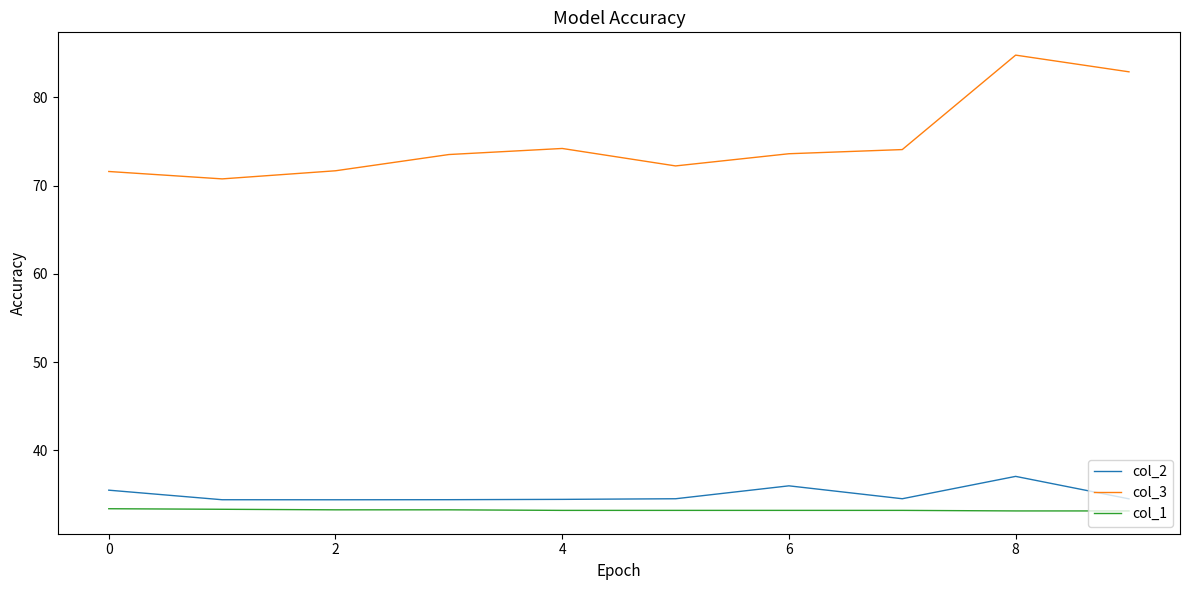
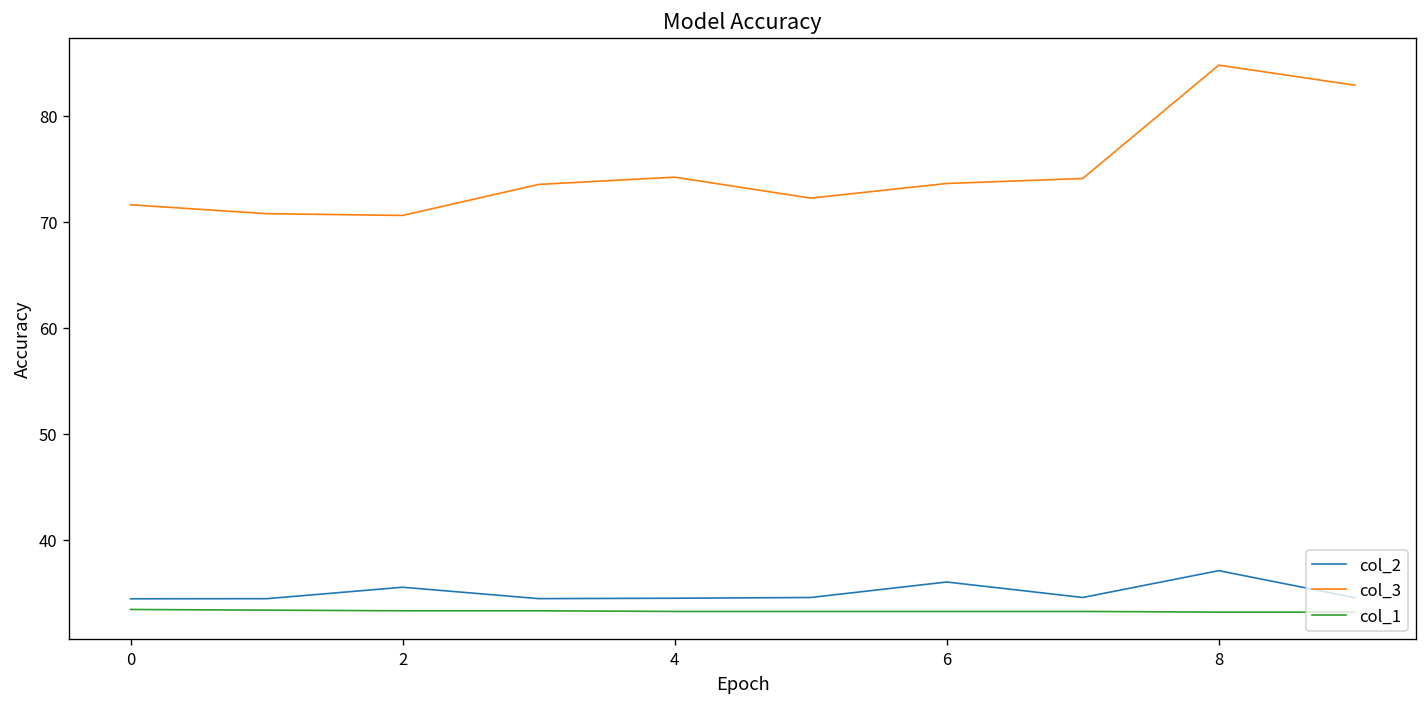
col_2, 0: 35 -> 34
col_2, 2: 34 -> 35
col_3, 2: 72 -> 71
